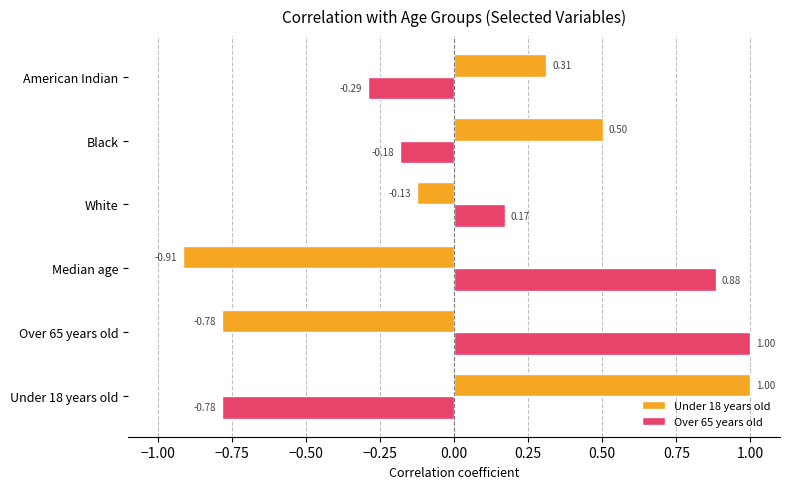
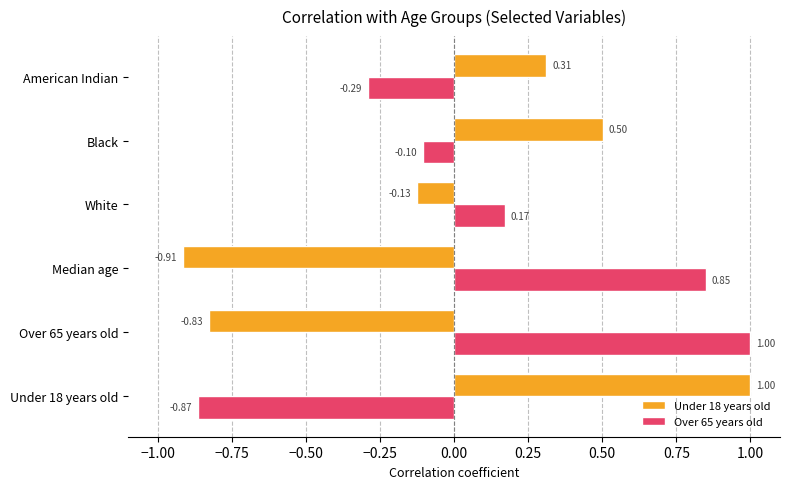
Over 65 years old, Black: -0.18 -> -0.10
Over 65 years old, Median age: 0.88 -> 0.85
Under 18 years old, Over 65 years old: -0.78 -> -0.83
Over 65 years old, Under 18 years old: -0.78 -> -0.87
